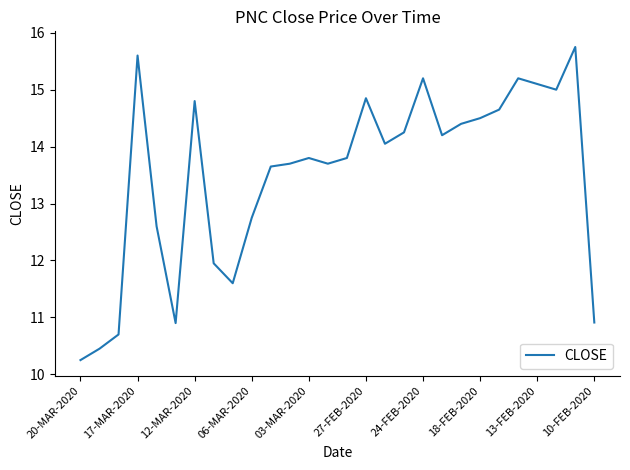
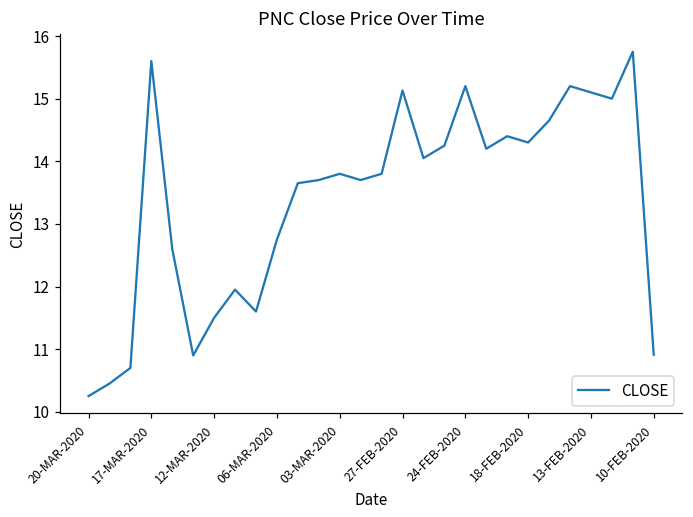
12-MAR-2020: 14.8 -> 11.5
27-FEB-2020: 14.9 -> 15.1
18-FEB-2020: 14.5 -> 14.3
